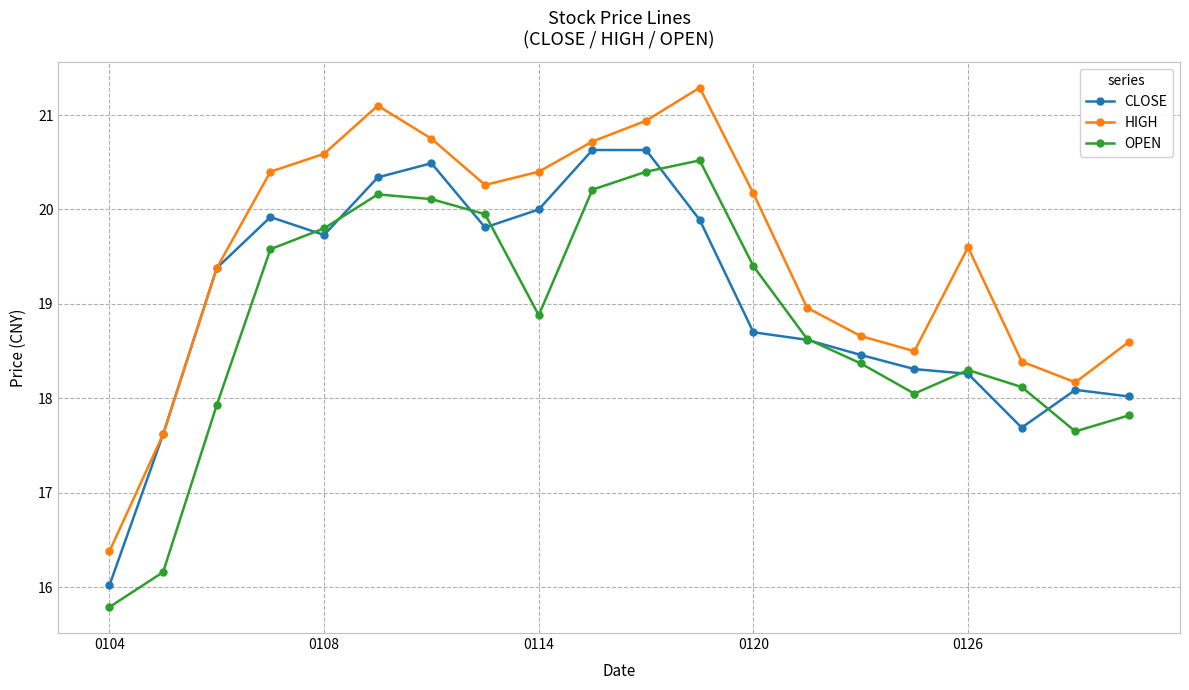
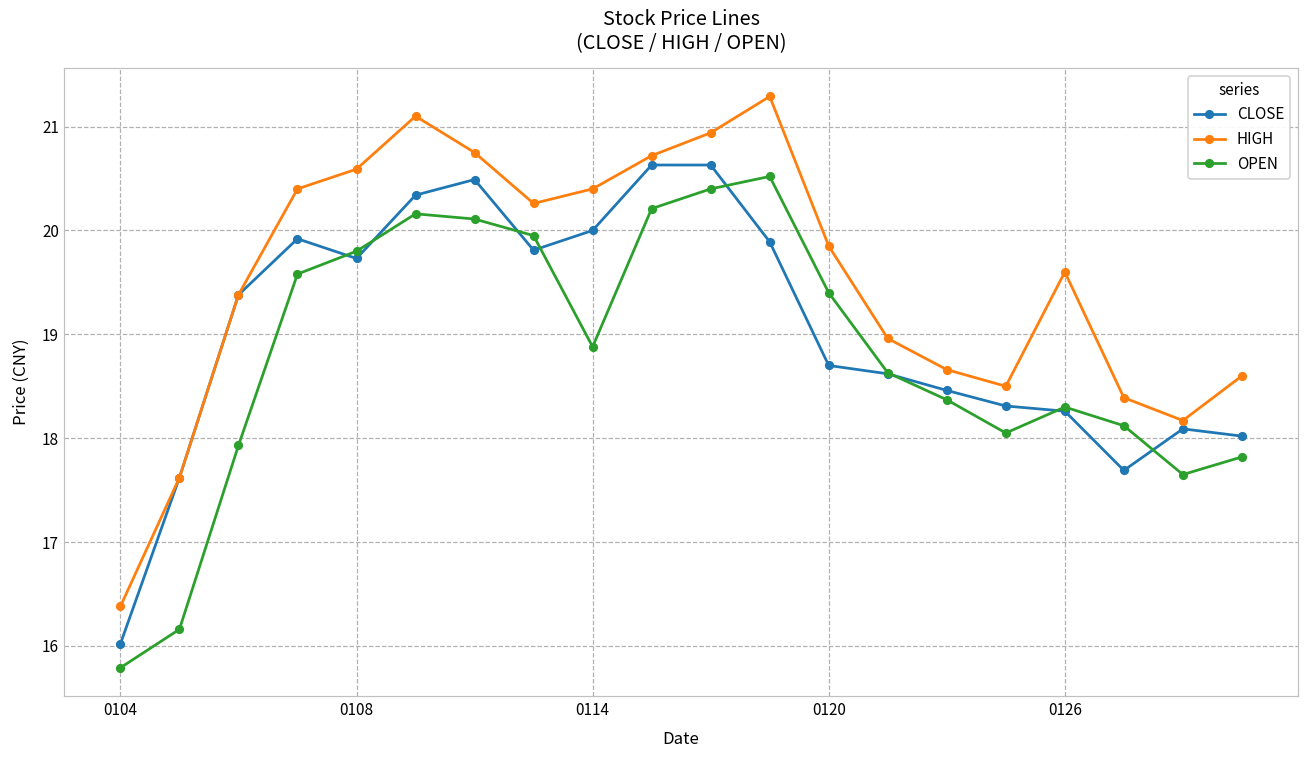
HIGH, 0120: 20.2 -> 19.9
